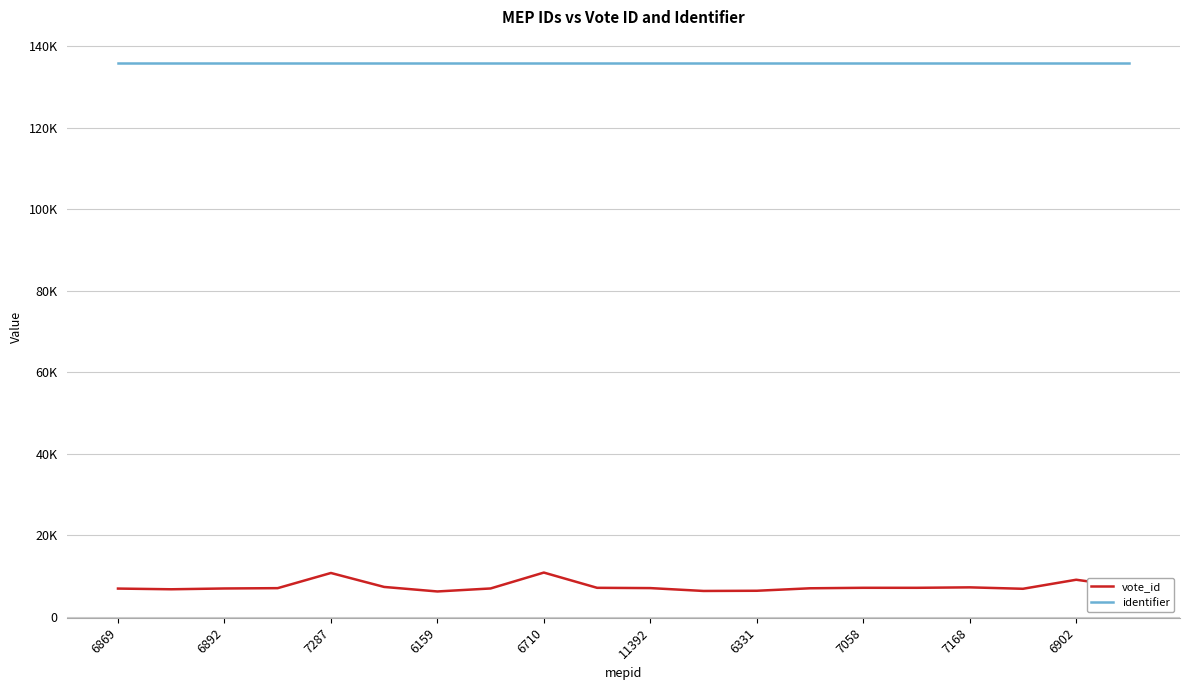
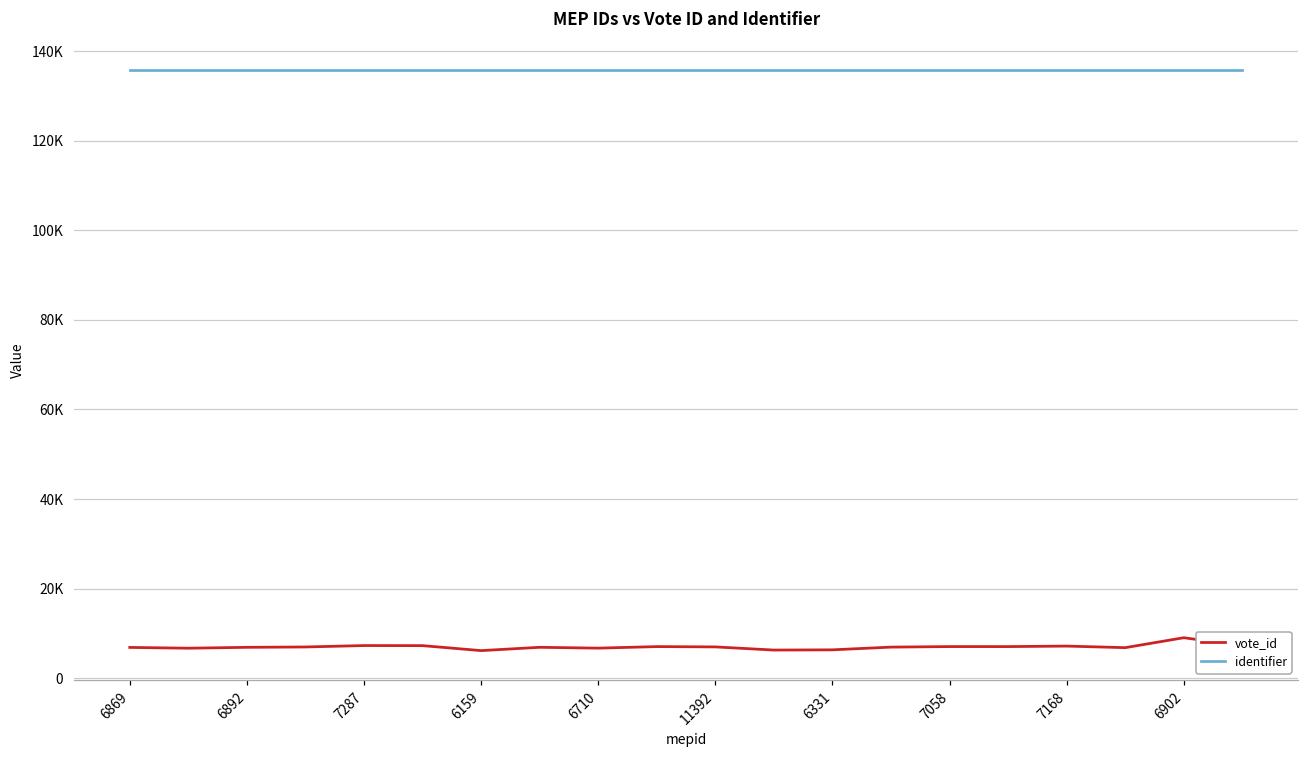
vote_id, 7287: 11000 -> 7000
vote_id, 6710: 11000 -> 7000
